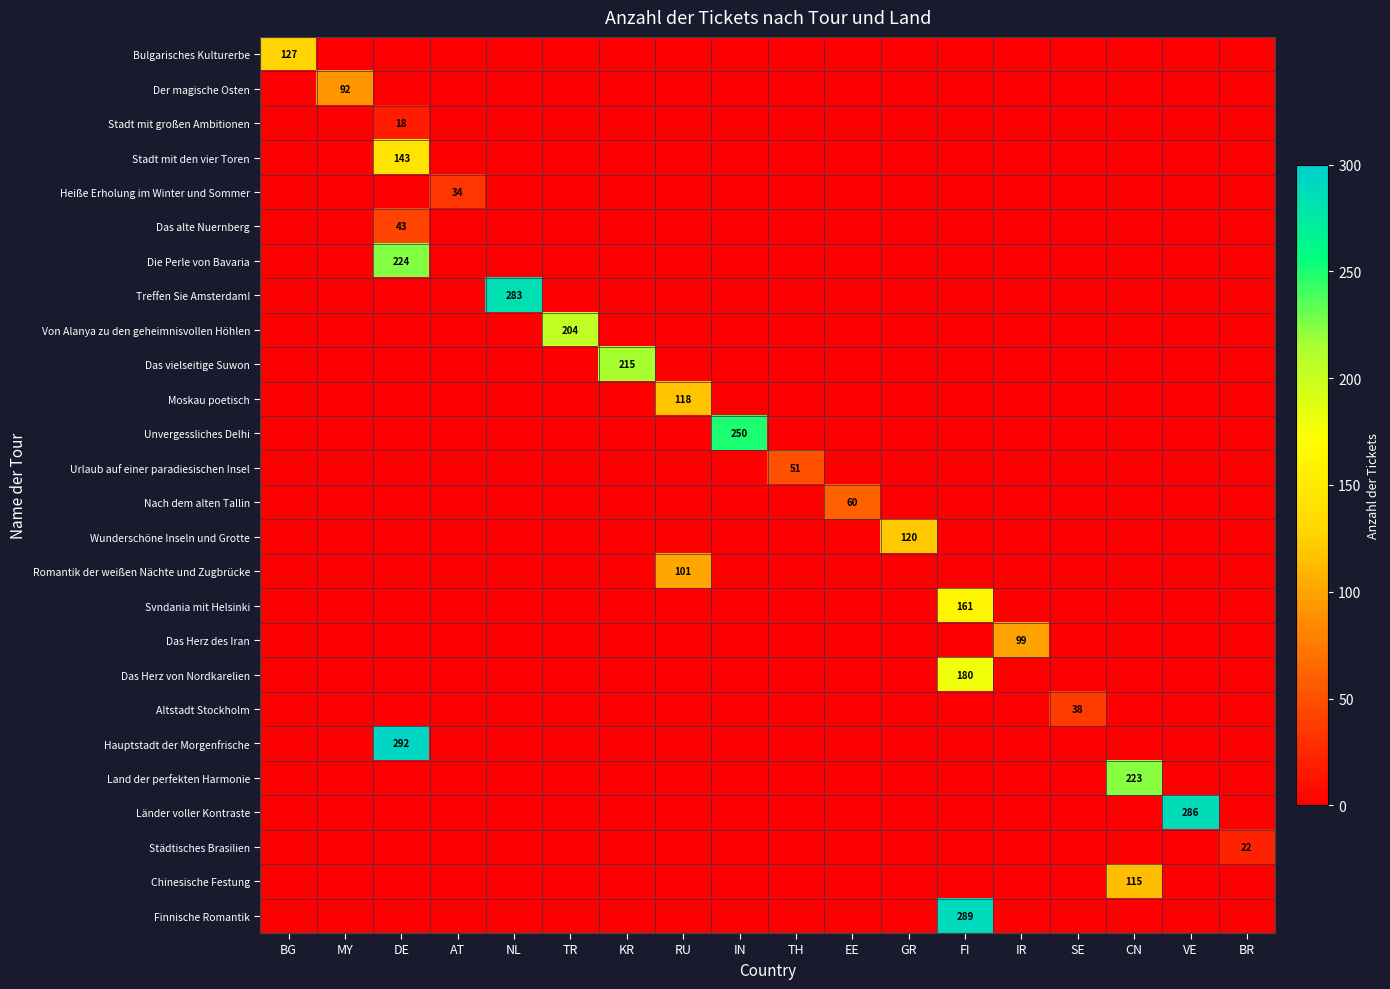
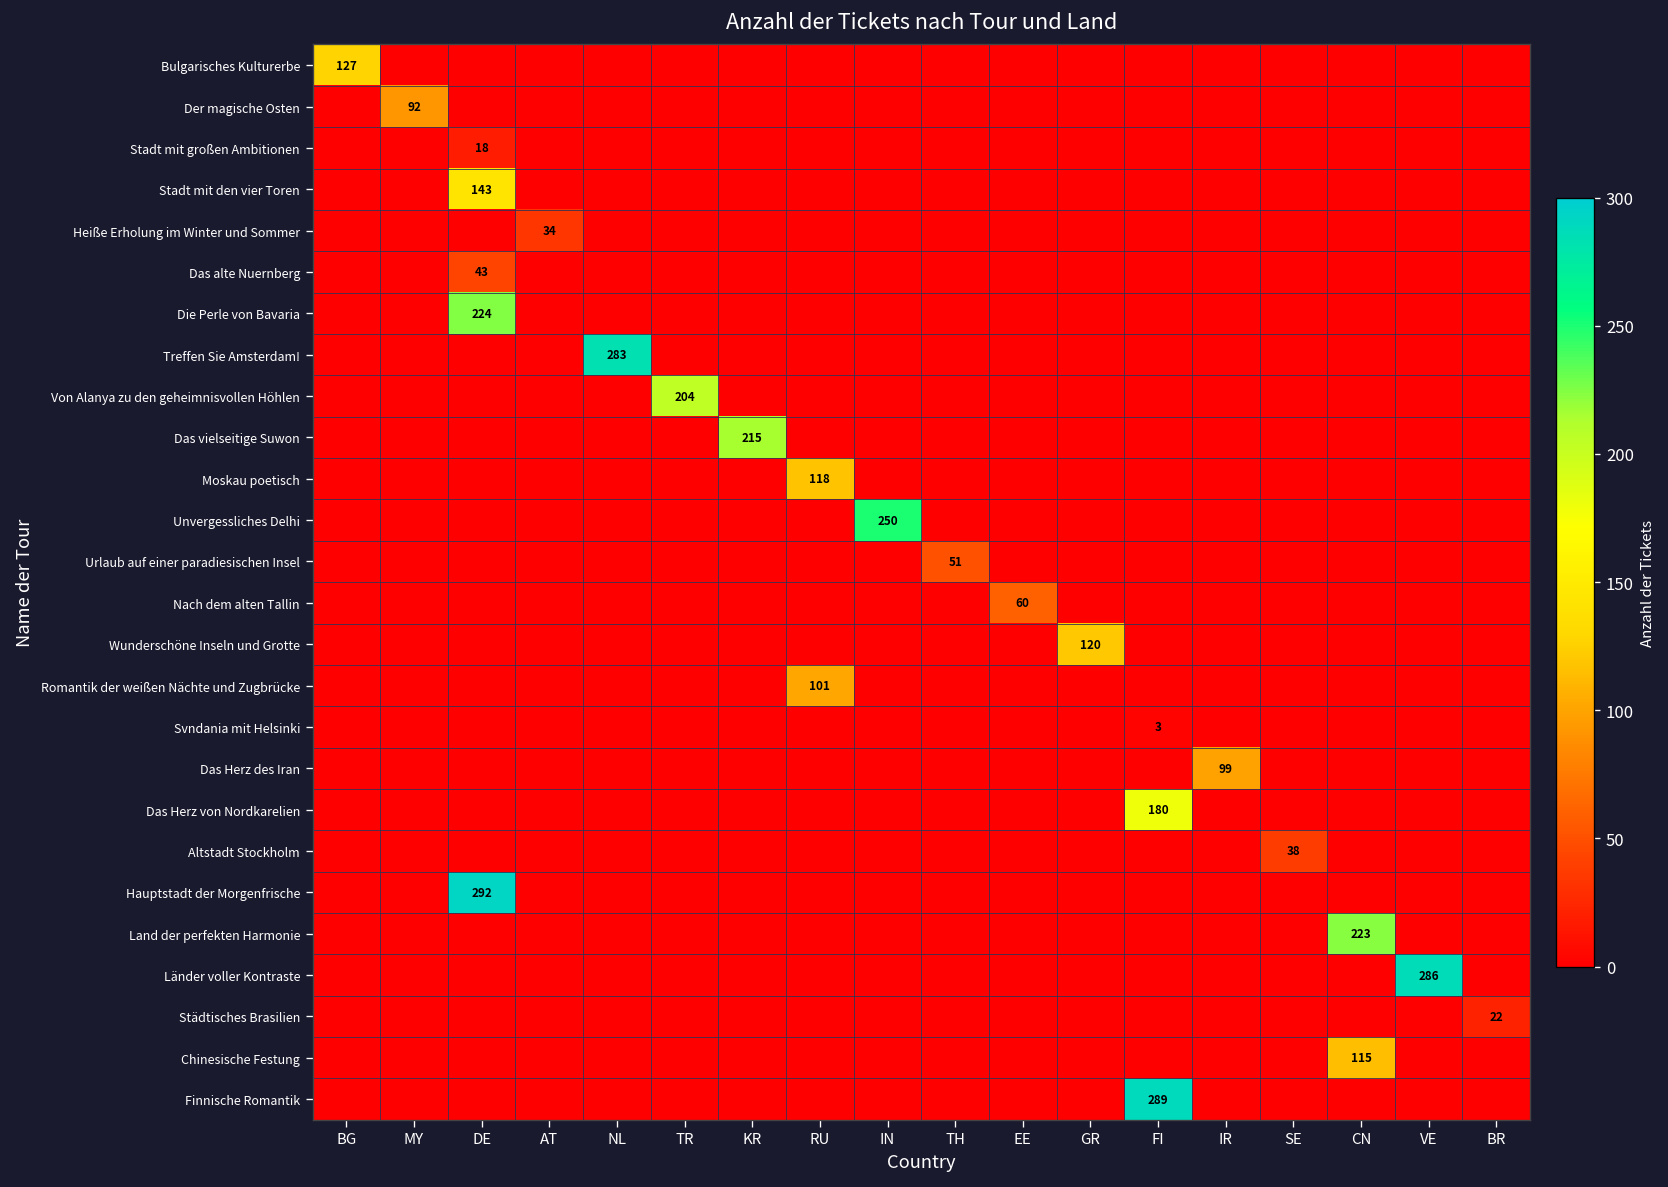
Svndania mit Helsinki, FI: 161 -> 3
